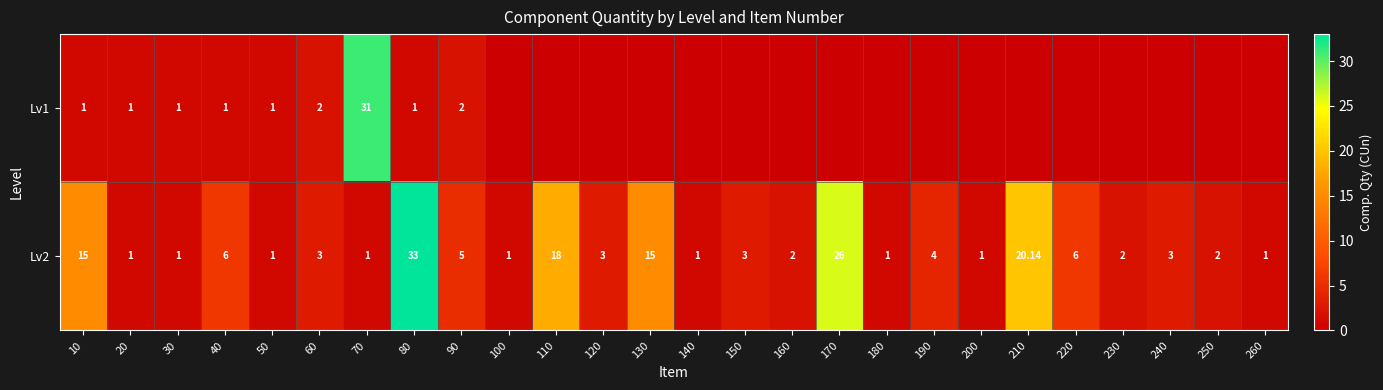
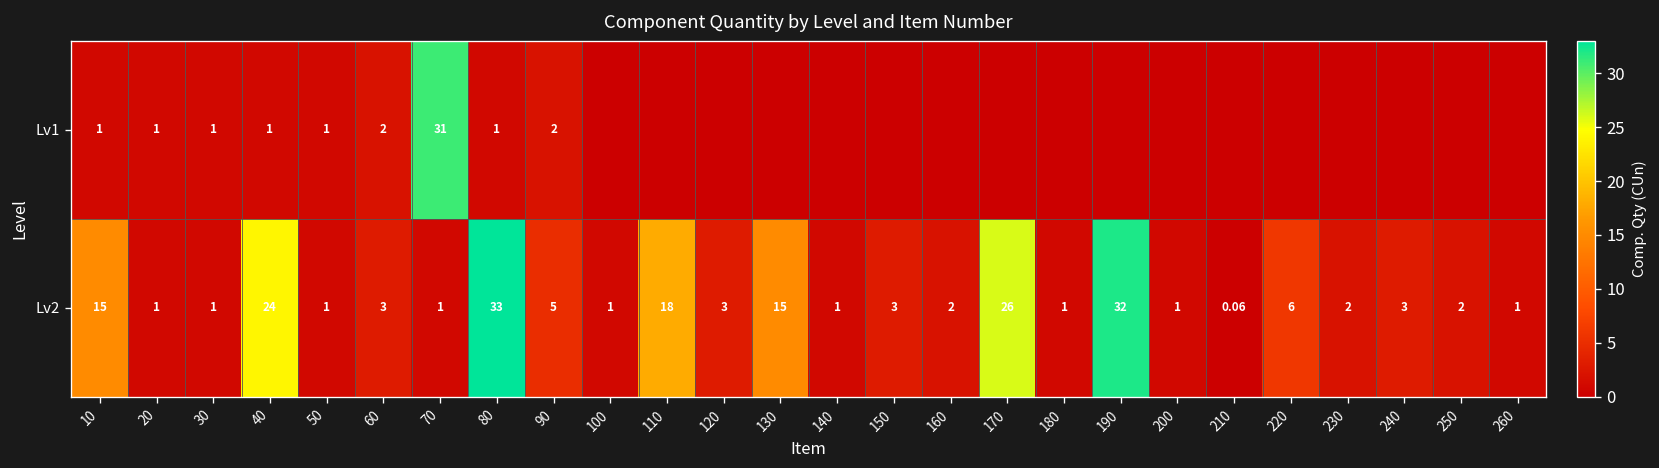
Lv2, 40: 6 -> 24
Lv2, 190: 4 -> 32
Lv2, 210: 20.14 -> 0.06
